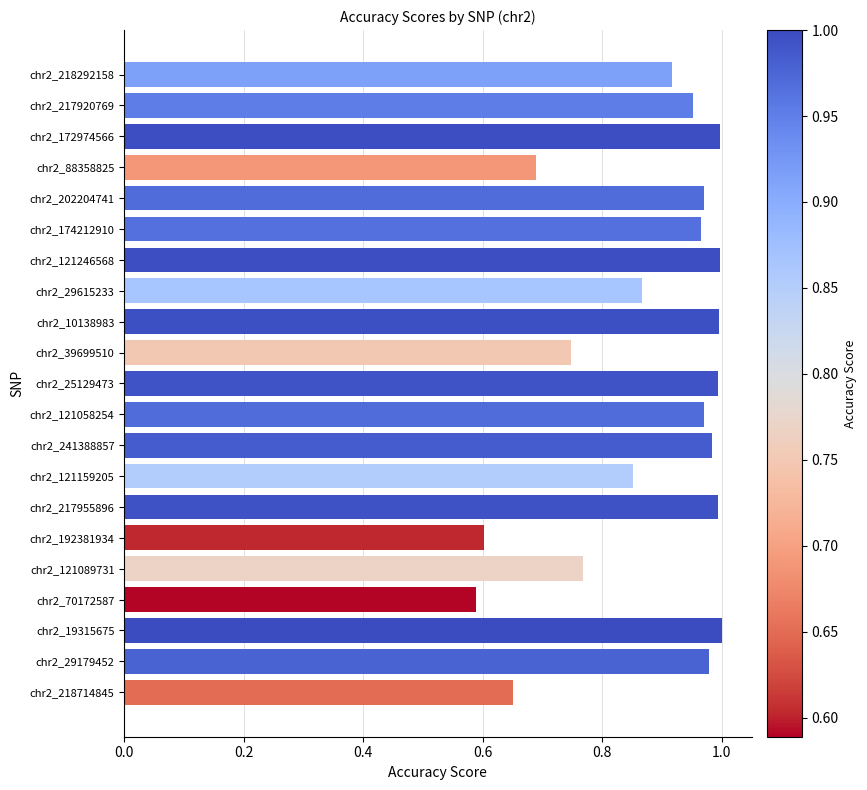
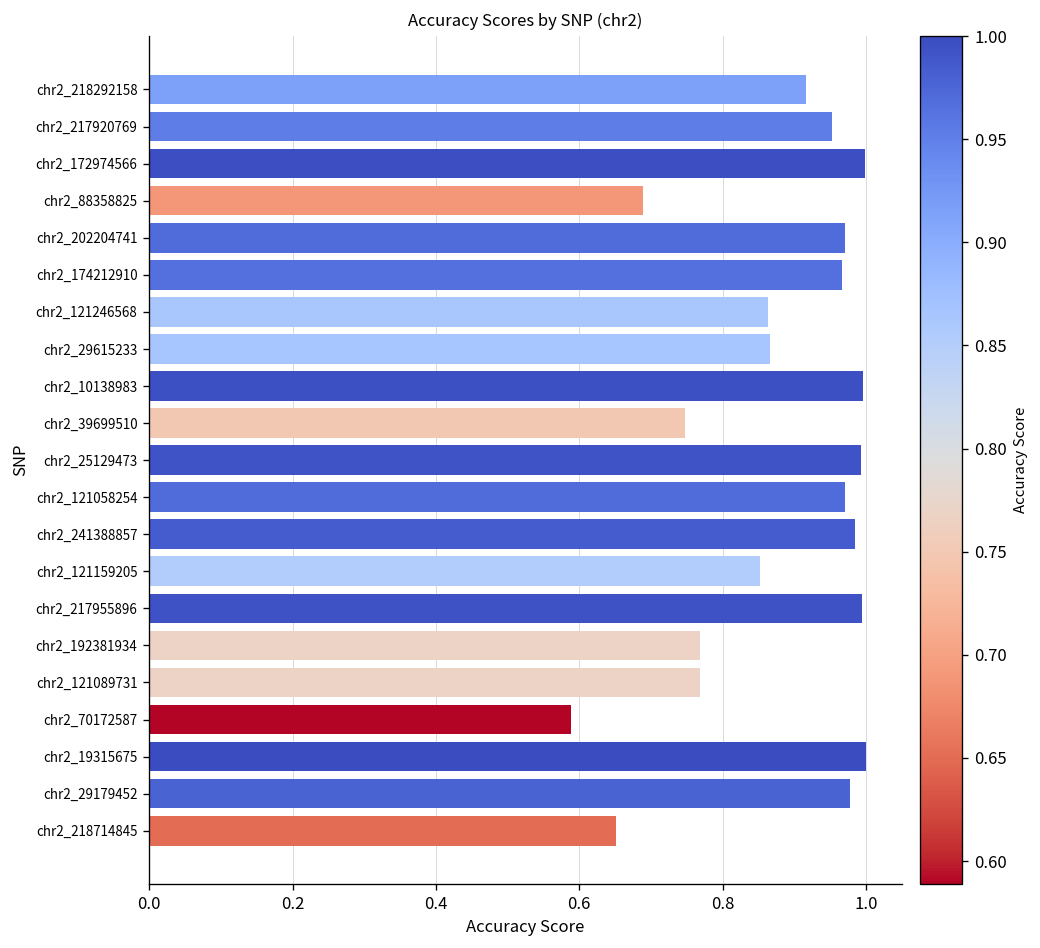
chr2_121246568: 1.00 -> 0.86
chr2_192381934: 0.60 -> 0.77
